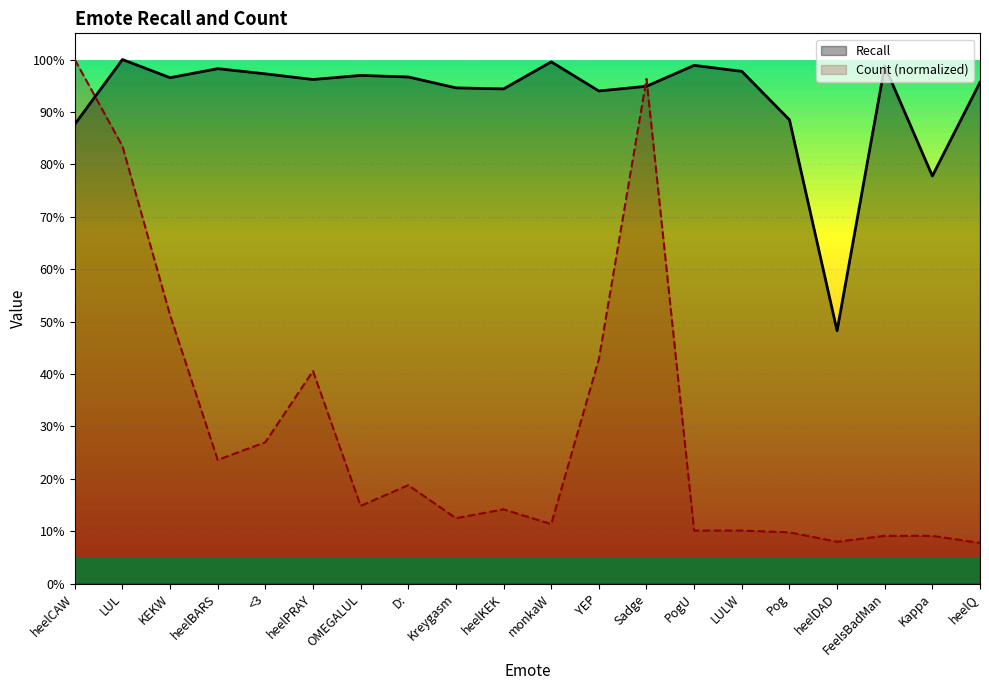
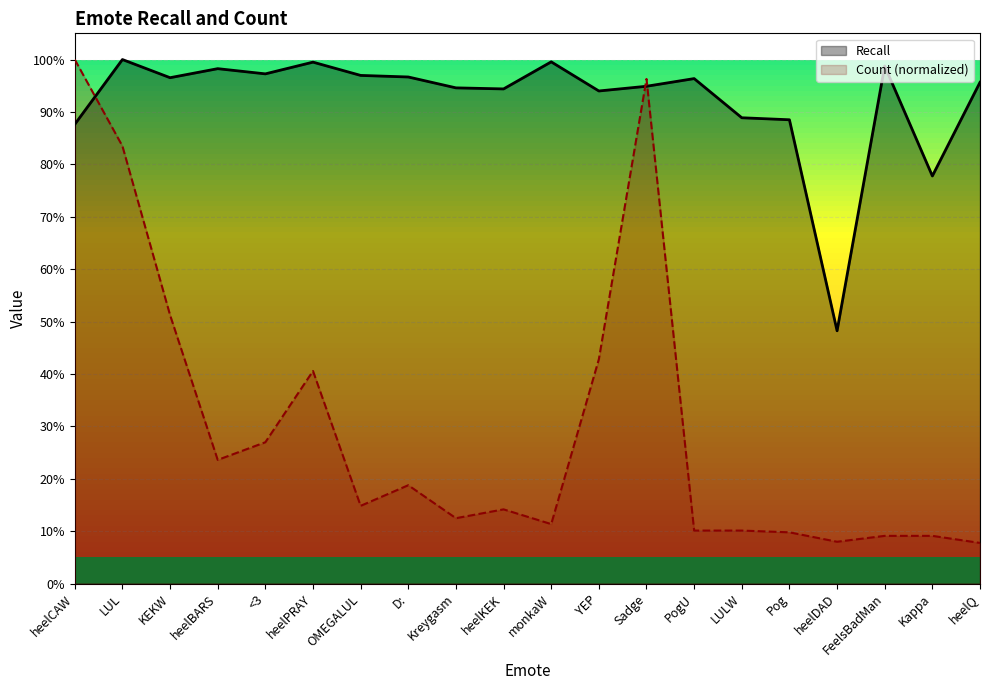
Recall, heelPRAY: 96% -> 100%
Recall, PogU: 99% -> 96%
Recall, LULW: 98% -> 89%
